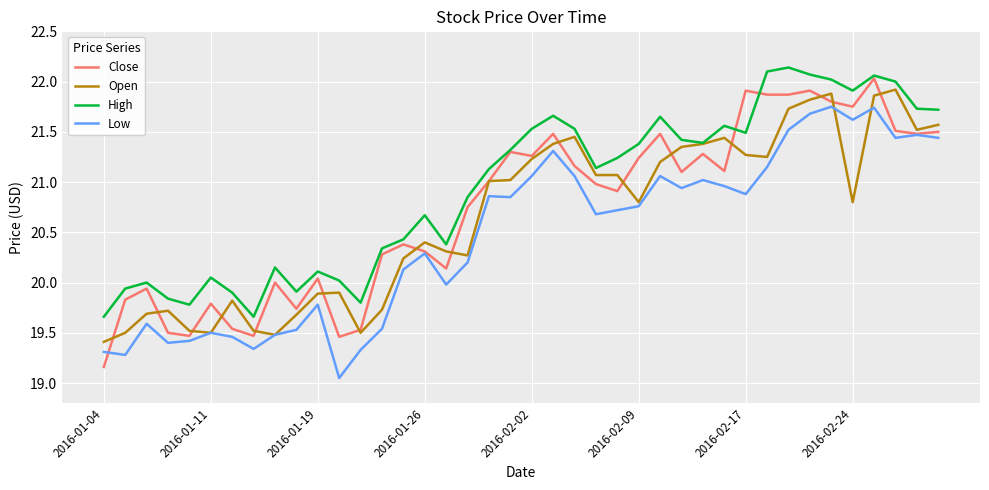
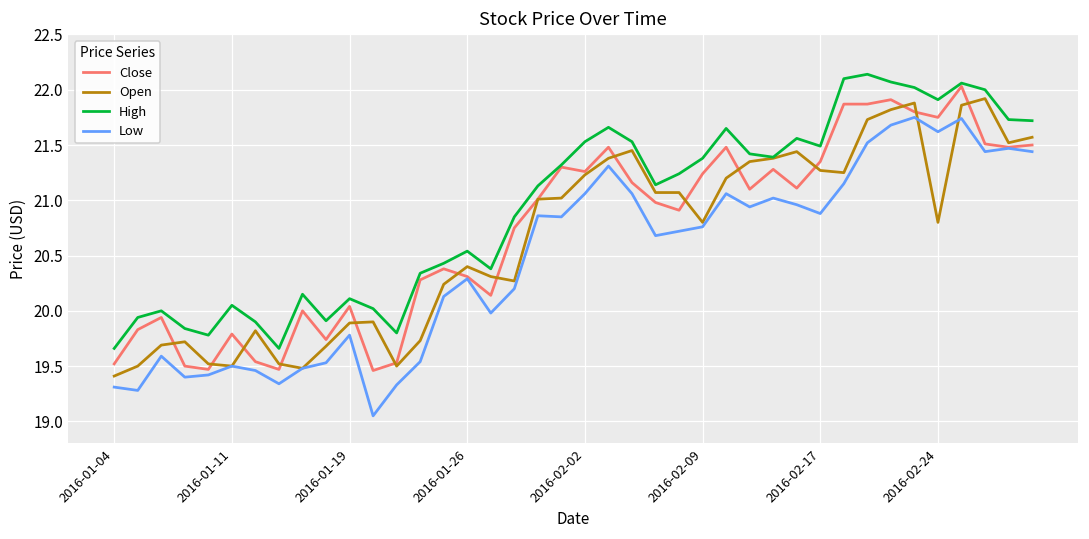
Close, 2016-01-04: 19.16 -> 19.52
High, 2016-01-26: 20.67 -> 20.54
Close, 2016-02-17: 21.91 -> 21.35
